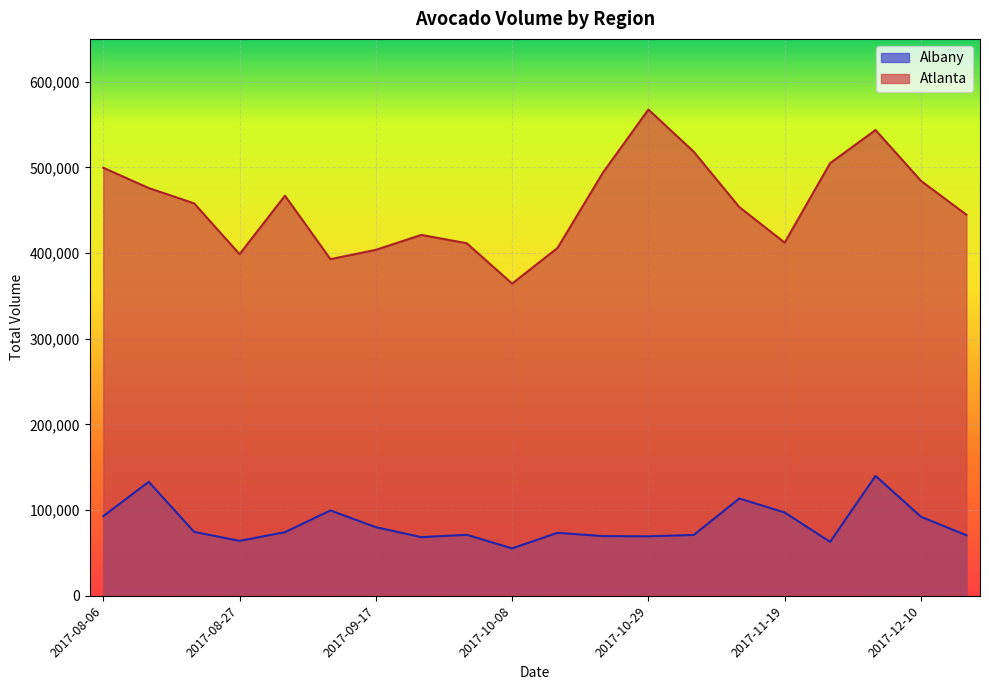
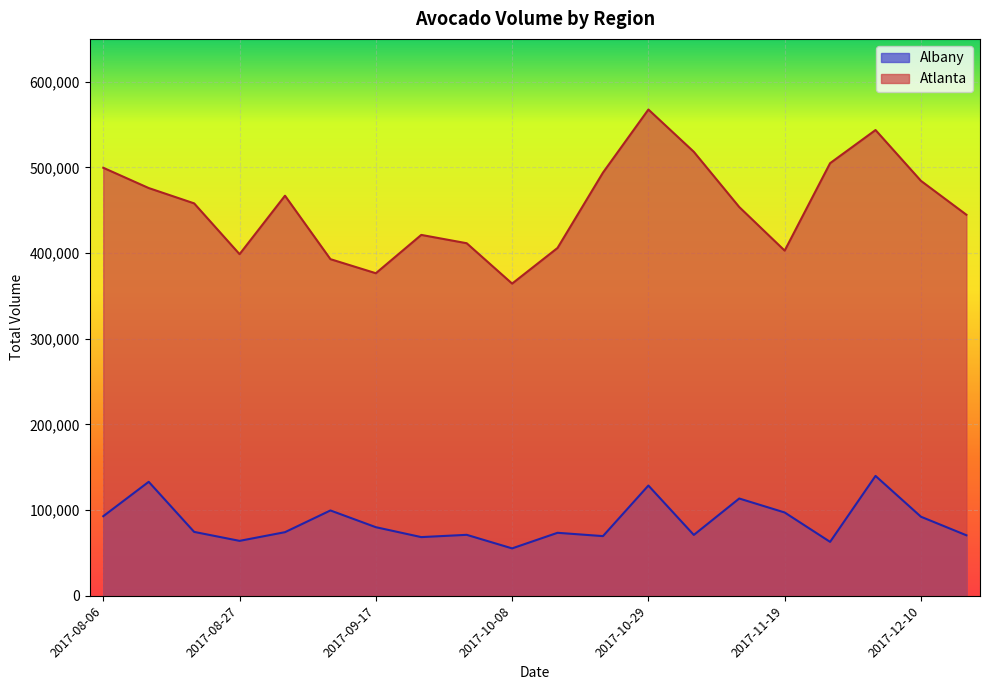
Atlanta, 2017-09-17: 400,000 -> 380,000
Albany, 2017-10-29: 70,000 -> 130,000
Atlanta, 2017-11-19: 410,000 -> 400,000
